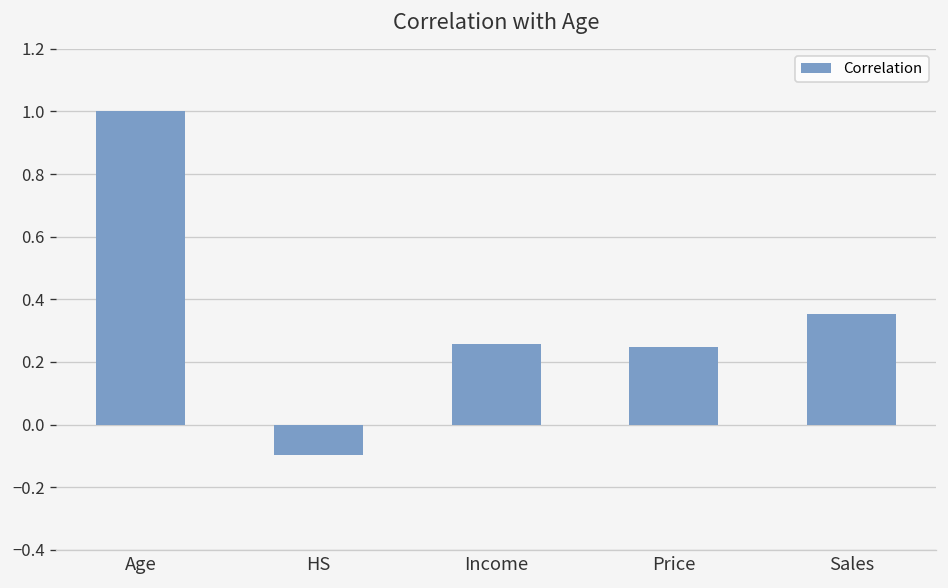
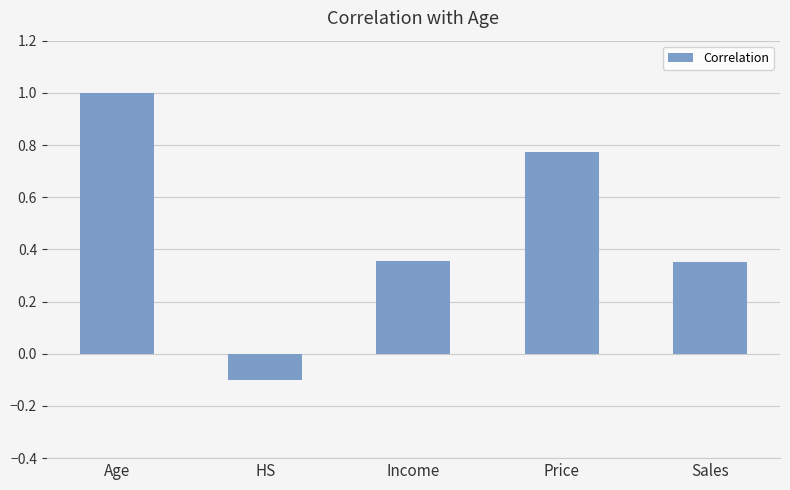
Income: 0.26 -> 0.36
Price: 0.25 -> 0.77
